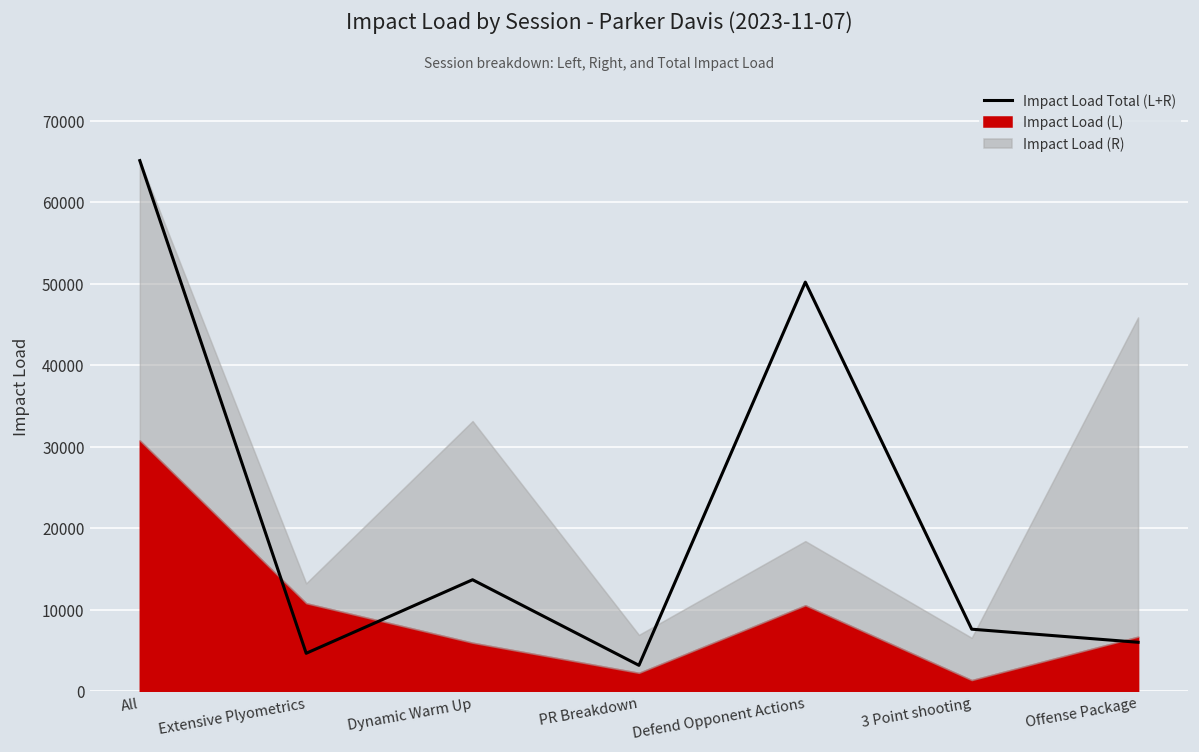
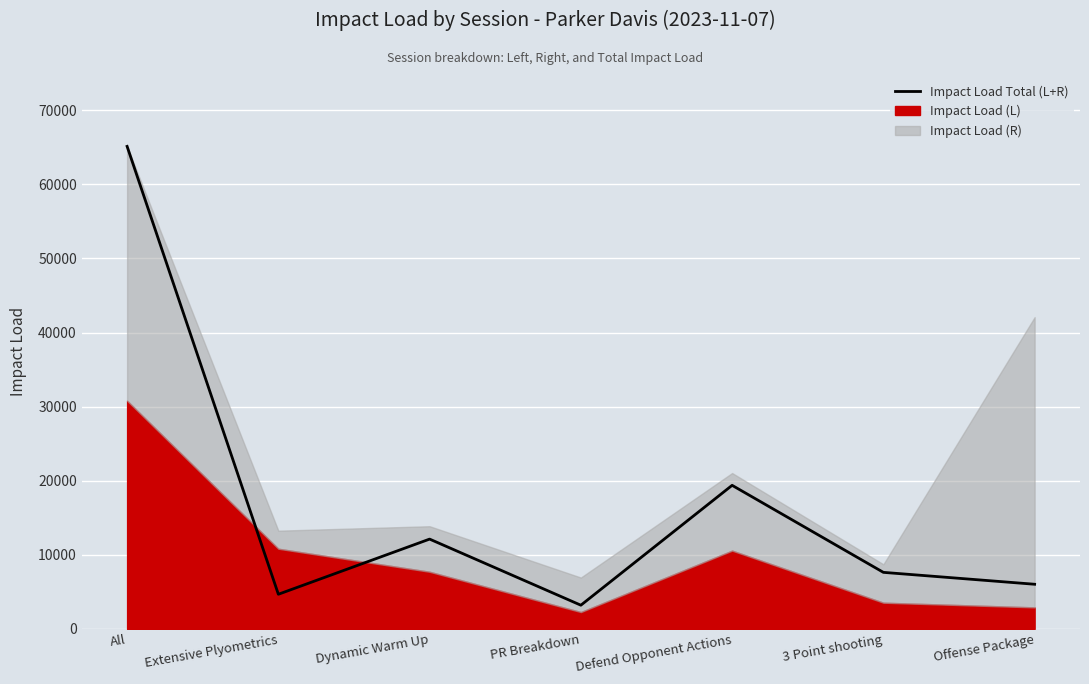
Impact Load Total (L+R), Dynamic Warm Up: 14000 -> 12000
Impact Load (L), Dynamic Warm Up: 6000 -> 8000
Impact Load (R), Dynamic Warm Up: 27000 -> 6000
Impact Load Total (L+R), Defend Opponent Actions: 50000 -> 19000
Impact Load (R), Defend Opponent Actions: 8000 -> 10000
Impact Load (L), 3 Point shooting: 1000 -> 4000
Impact Load (L), Offense Package: 7000 -> 3000
